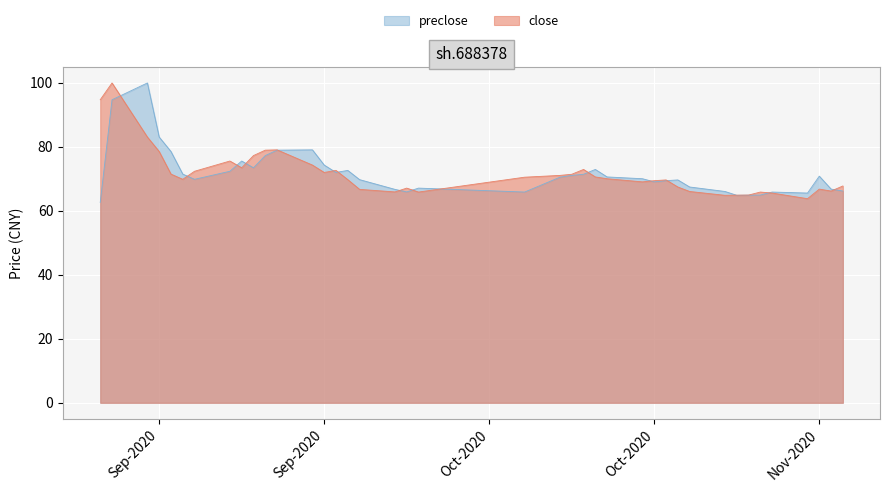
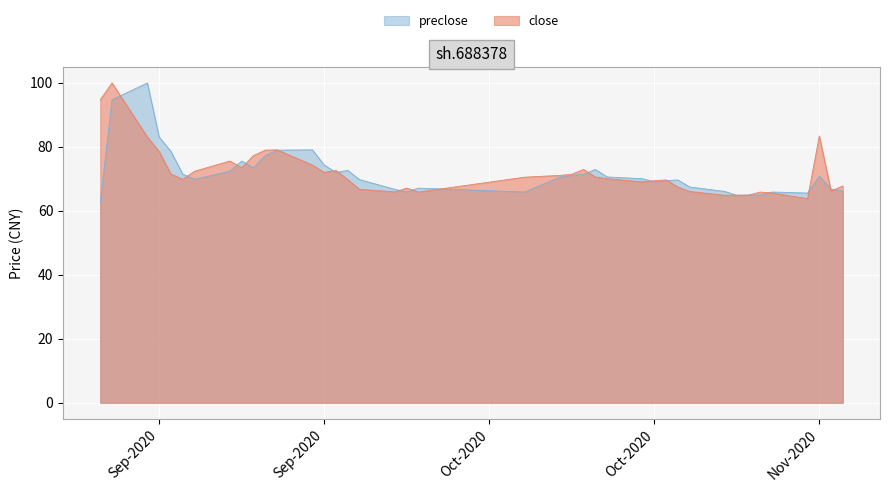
close, Nov-2020: 67 -> 83
